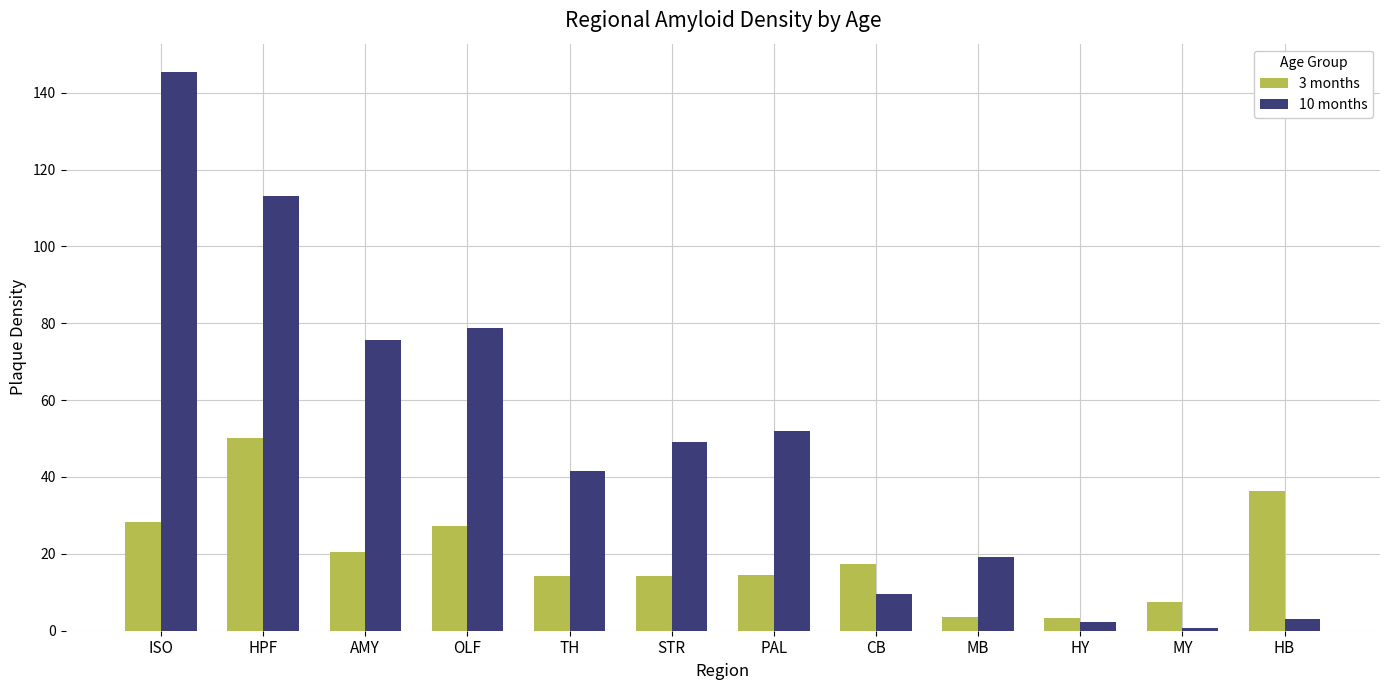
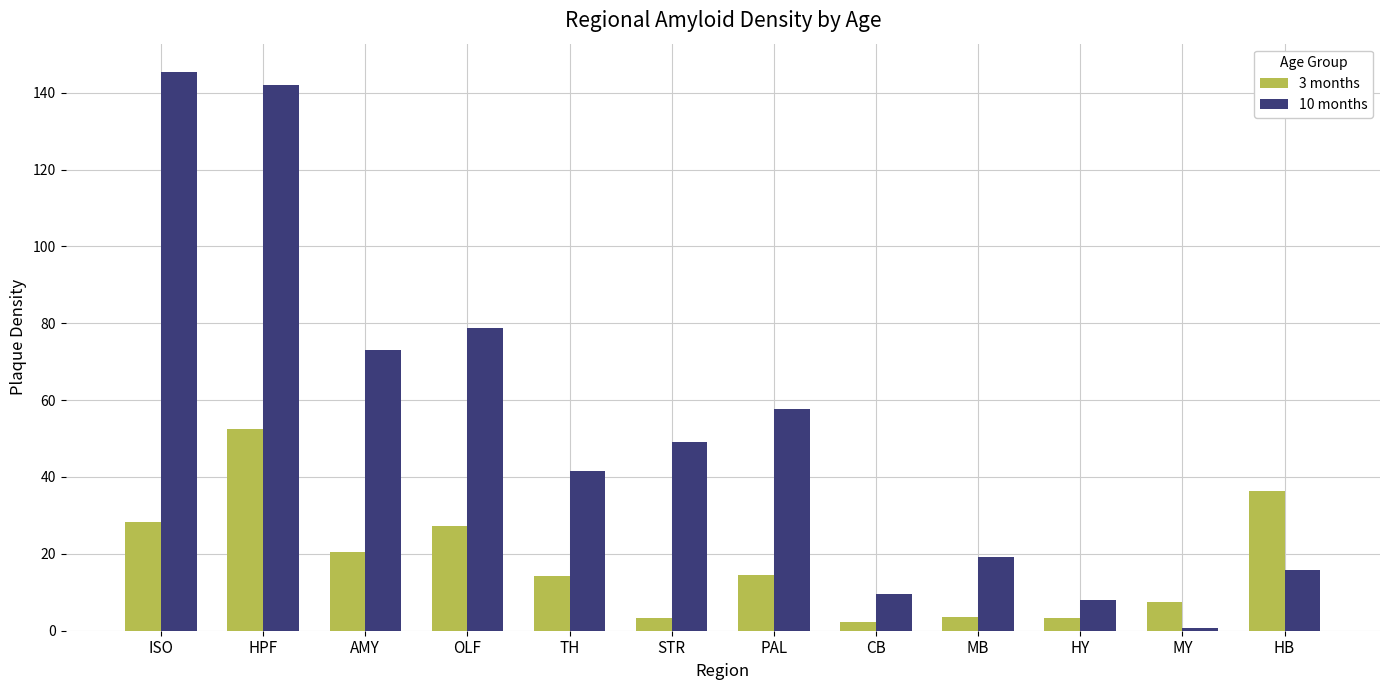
3 months, HPF: 50 -> 52
10 months, HPF: 113 -> 142
10 months, AMY: 76 -> 73
3 months, STR: 14 -> 3
10 months, PAL: 52 -> 58
3 months, CB: 17 -> 2
10 months, HY: 2 -> 8
10 months, HB: 3 -> 16
